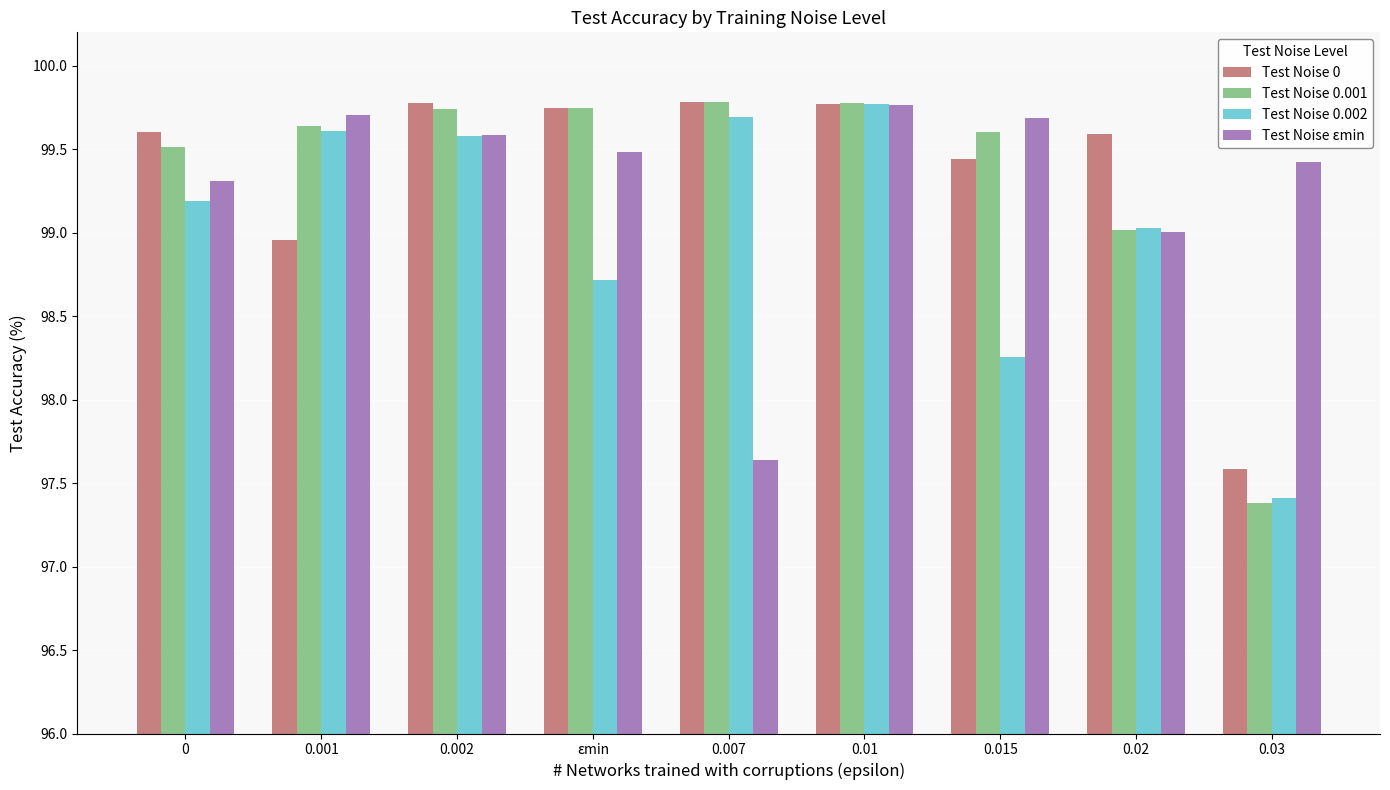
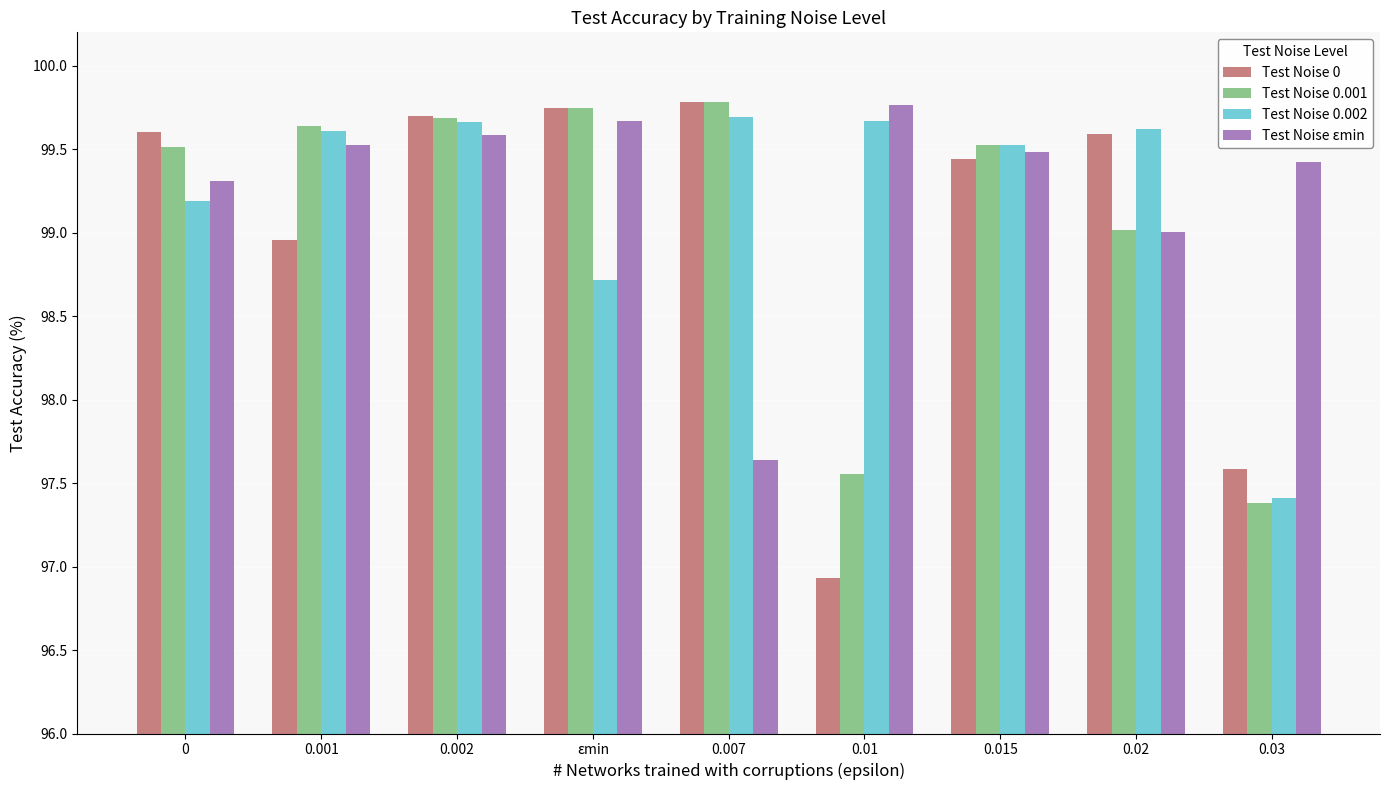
Test Noise εmin, 0.001: 99.70 -> 99.53
Test Noise 0, 0.002: 99.78 -> 99.70
Test Noise 0.001, 0.002: 99.74 -> 99.69
Test Noise 0.002, 0.002: 99.58 -> 99.66
Test Noise εmin, εmin: 99.48 -> 99.67
Test Noise 0, 0.01: 99.77 -> 96.93
Test Noise 0.001, 0.01: 99.77 -> 97.56
Test Noise 0.002, 0.01: 99.77 -> 99.67
Test Noise 0.001, 0.015: 99.60 -> 99.52
Test Noise 0.002, 0.015: 98.25 -> 99.53
Test Noise εmin, 0.015: 99.68 -> 99.49
Test Noise 0.002, 0.02: 99.03 -> 99.62
